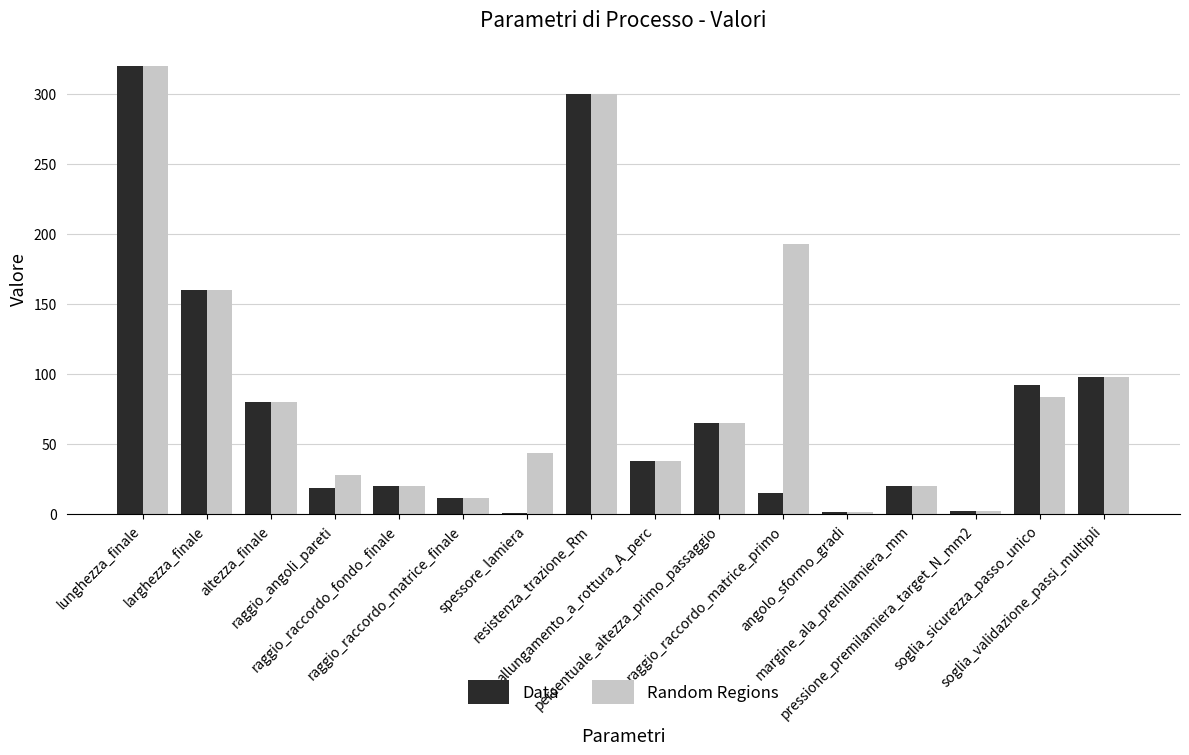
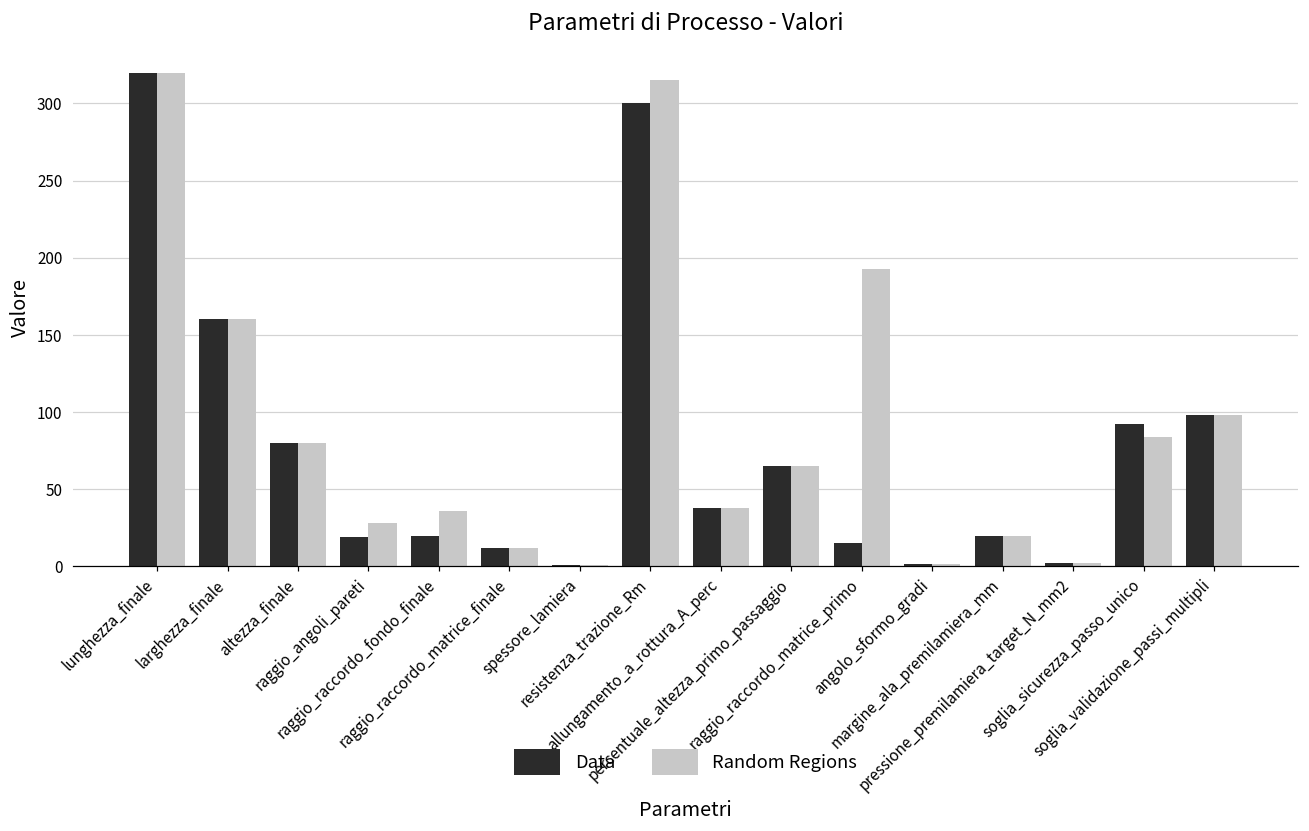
Random Regions, raggio_raccordo_fondo_finale: 20 -> 36
Random Regions, spessore_lamiera: 44 -> 1
Random Regions, resistenza_trazione_Rm: 300 -> 315
